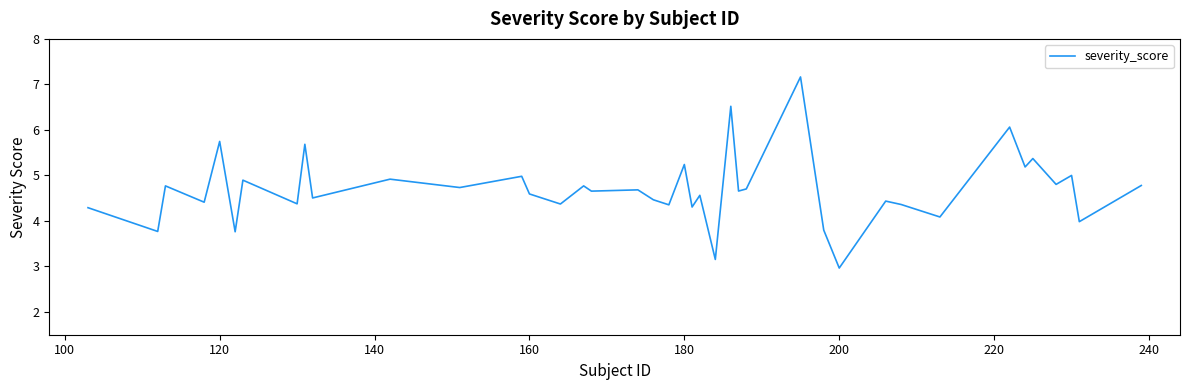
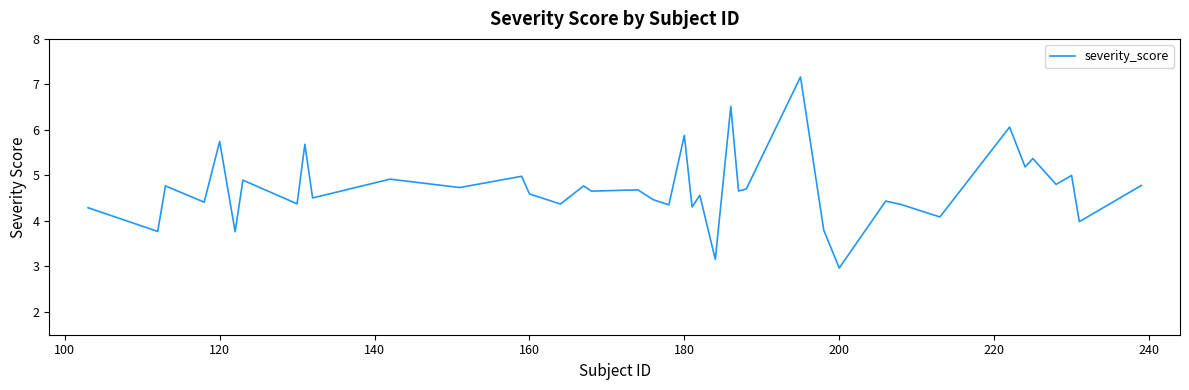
180: 5.2 -> 5.9
